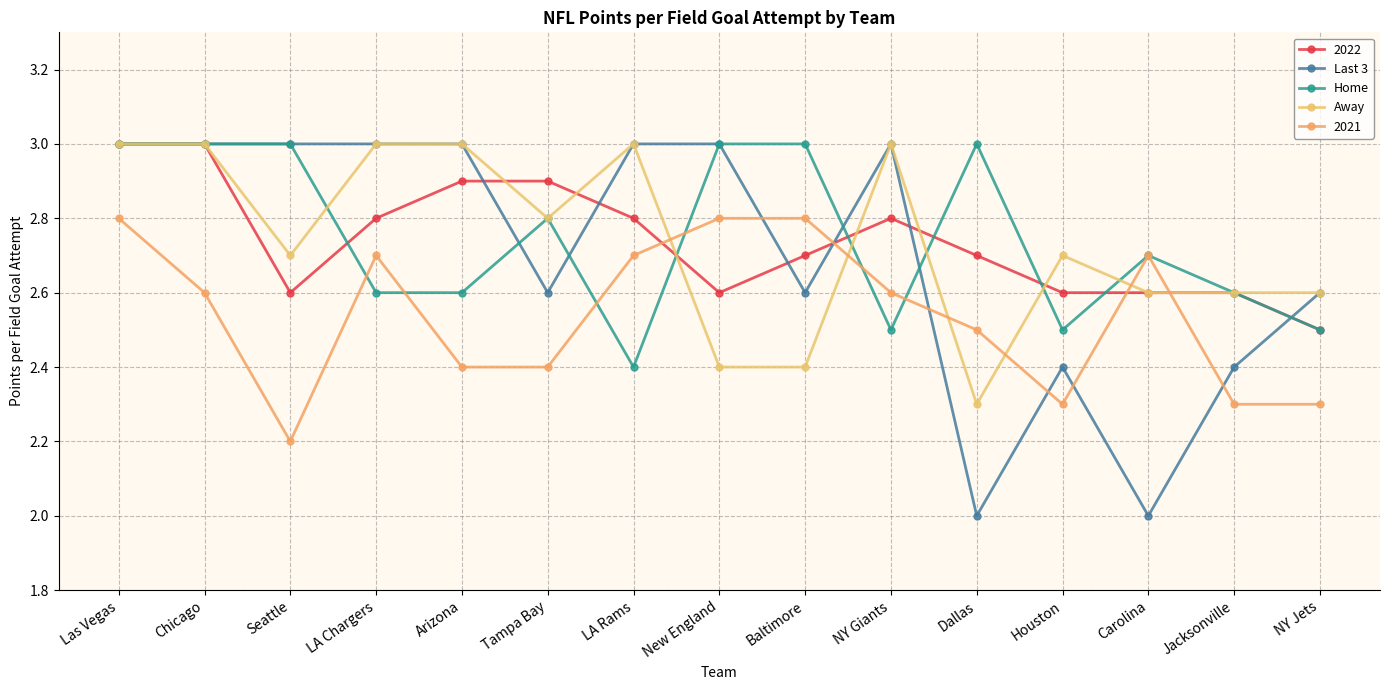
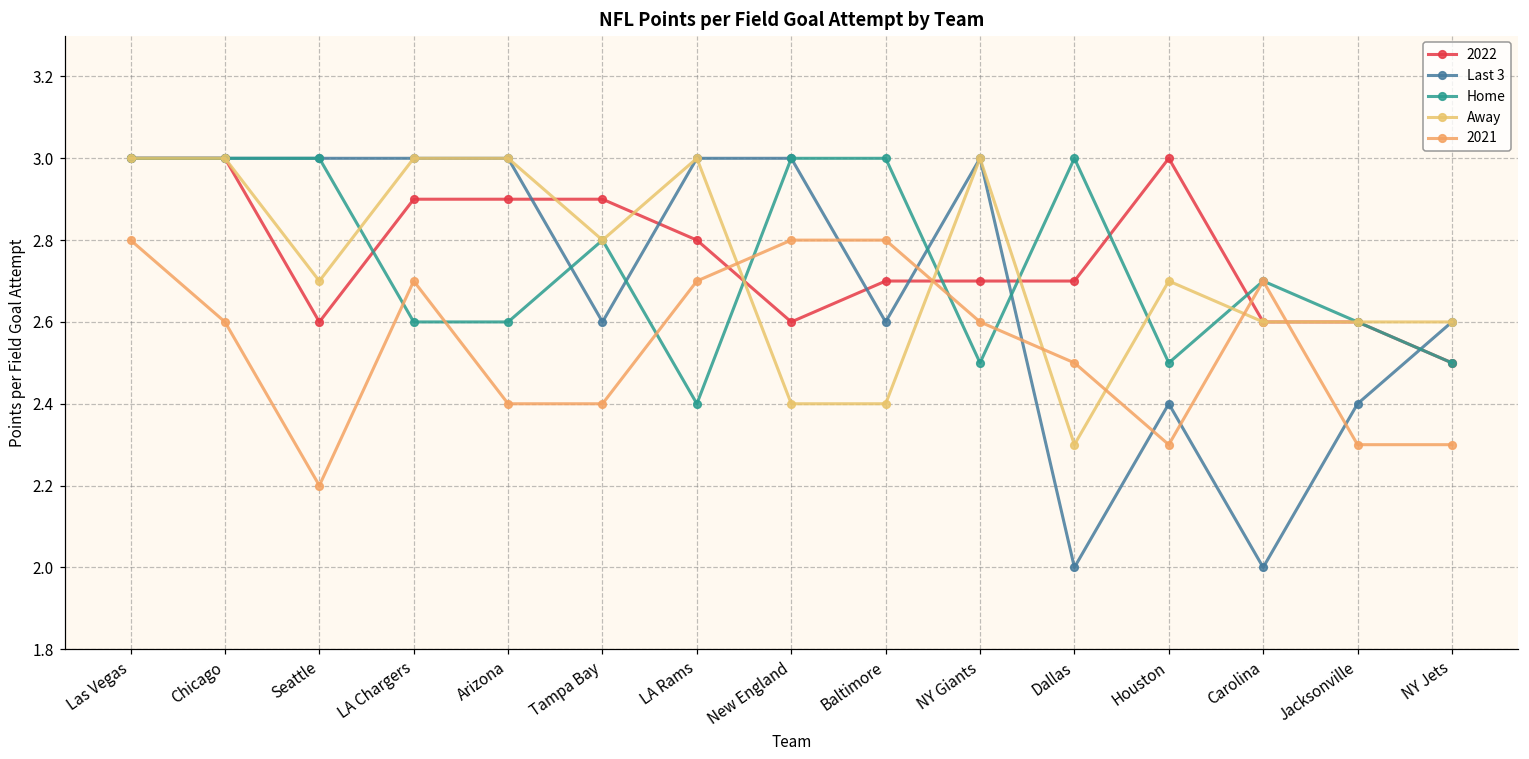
2022, LA Chargers: 2.8 -> 2.9
2022, NY Giants: 2.8 -> 2.7
2022, Houston: 2.6 -> 3.0
